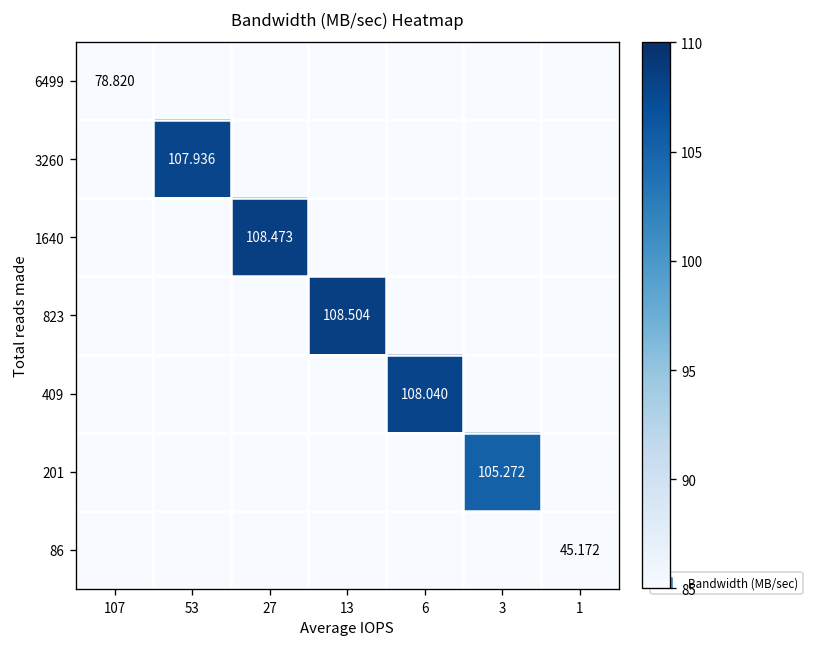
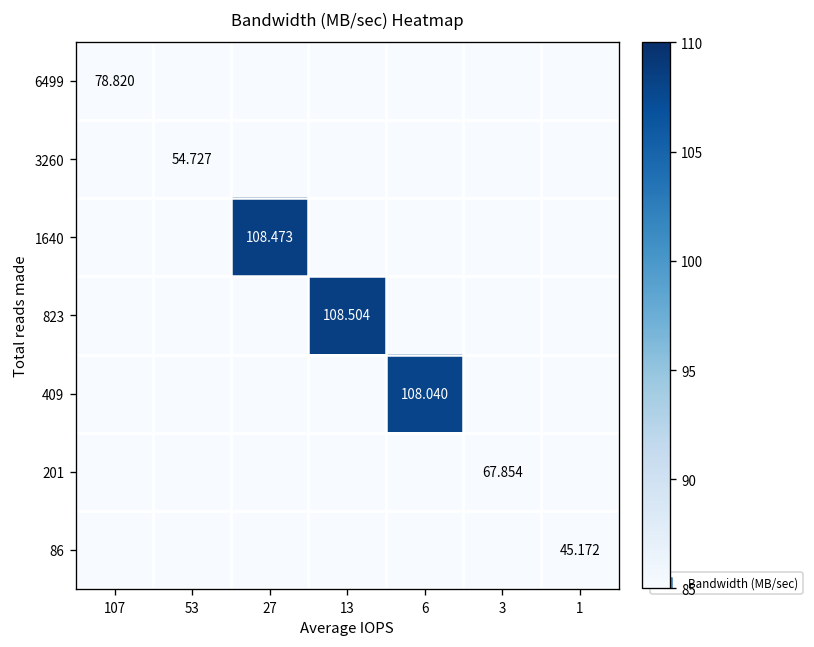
3260, 53: 107.936 -> 54.727
201, 3: 105.272 -> 67.854
